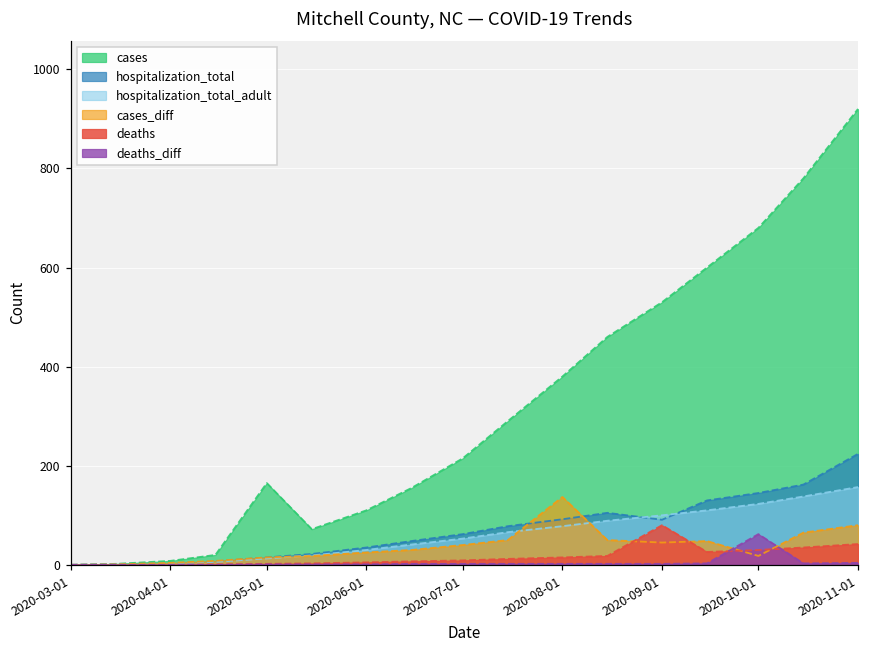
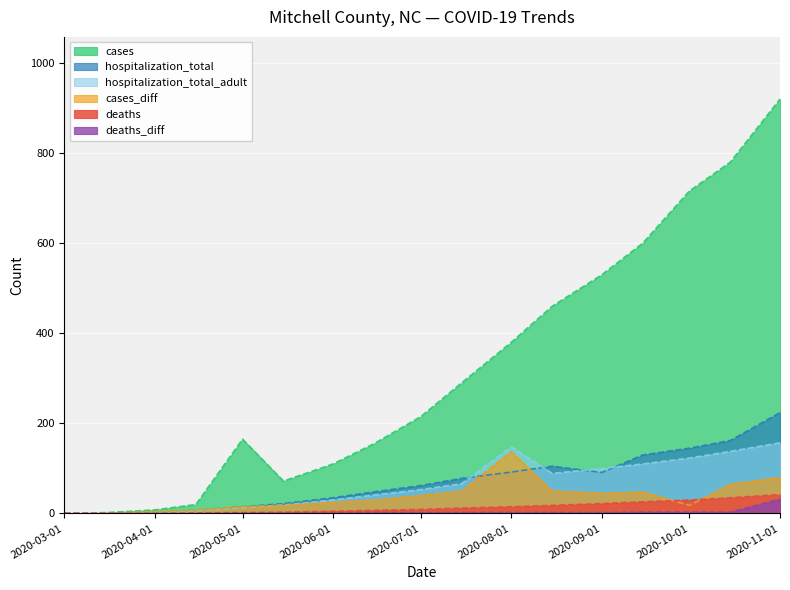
hospitalization_total_adult, 2020-08-01: 80 -> 150
deaths, 2020-09-01: 80 -> 20
cases, 2020-10-01: 680 -> 720
deaths_diff, 2020-10-01: 60 -> 0
deaths_diff, 2020-11-01: 0 -> 30
